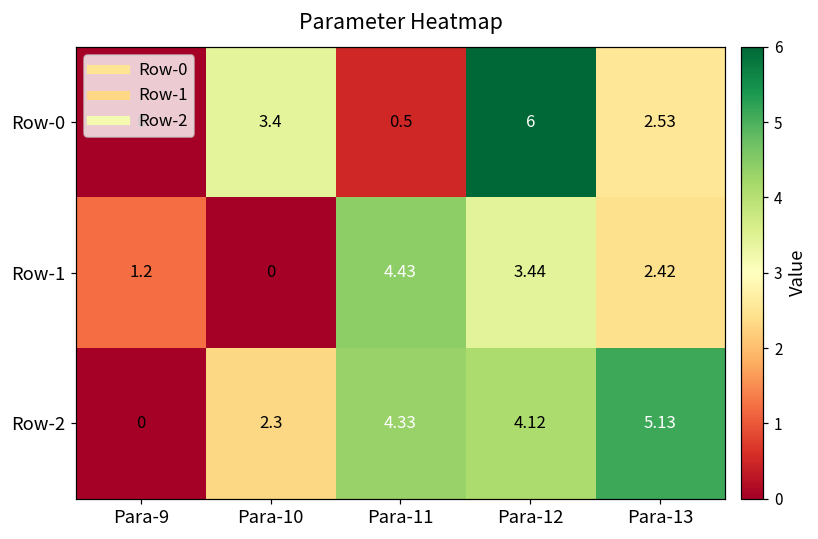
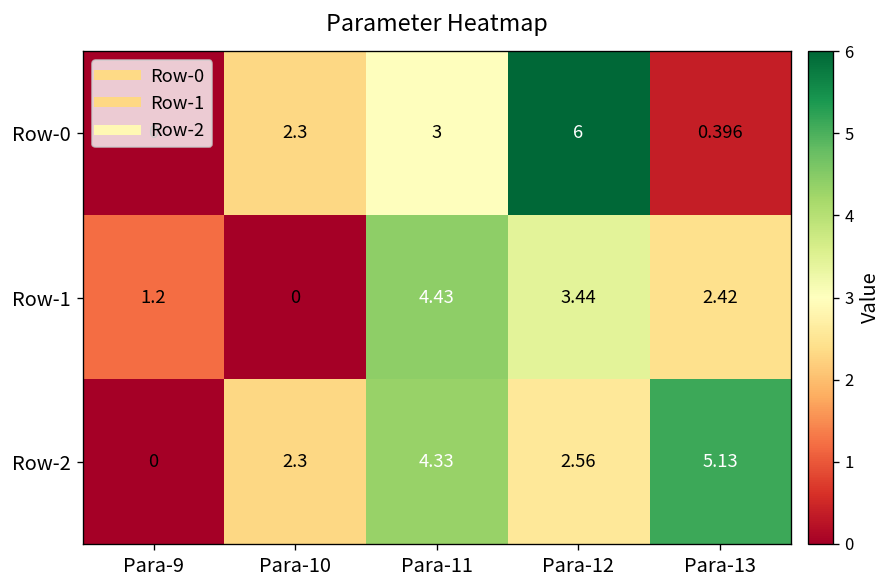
Row-0, Para-10: 3.4 -> 2.3
Row-0, Para-11: 0.5 -> 3
Row-0, Para-13: 2.53 -> 0.396
Row-2, Para-12: 4.12 -> 2.56
